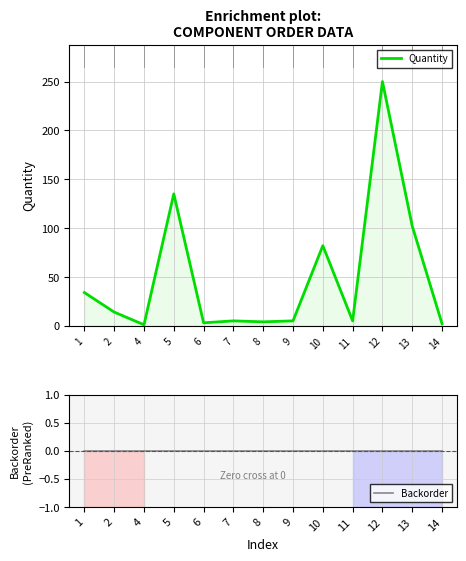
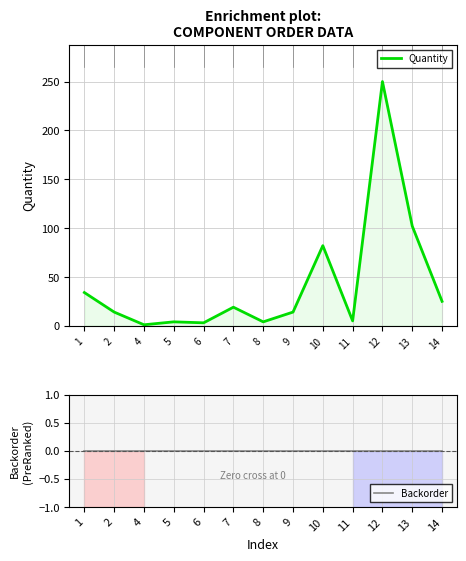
Enrichment plot: COMPONENT ORDER DATA, 5: 140 -> 0
Enrichment plot: COMPONENT ORDER DATA, 7: 10 -> 20
Enrichment plot: COMPONENT ORDER DATA, 9: 5 -> 14
Enrichment plot: COMPONENT ORDER DATA, 14: 0 -> 30
